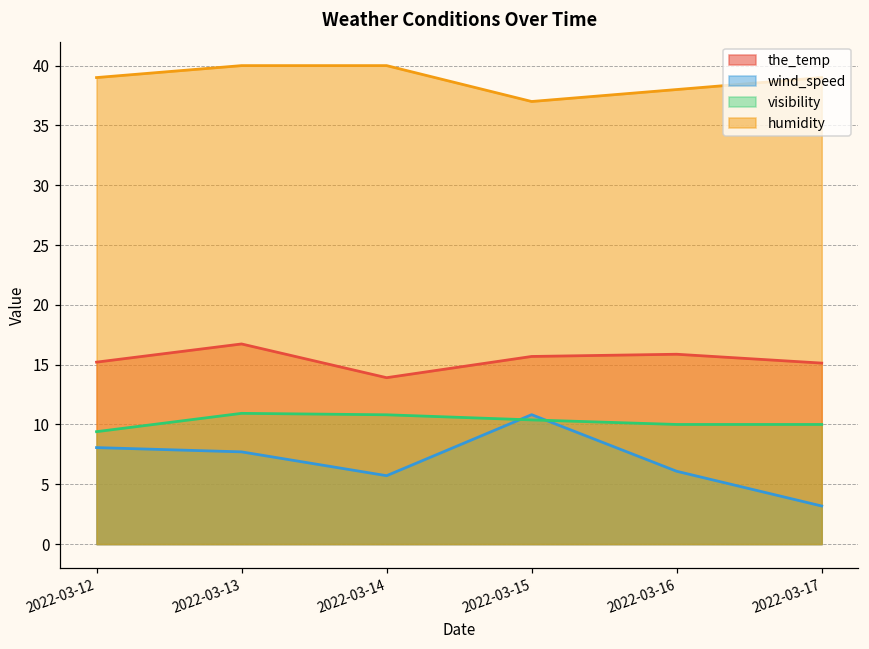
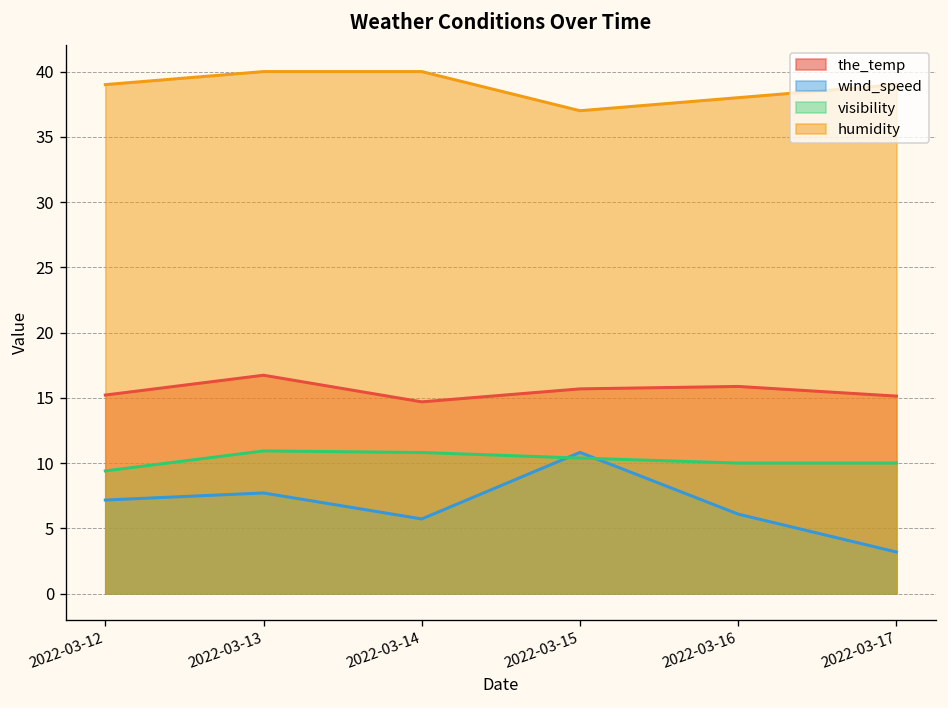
wind_speed, 2022-03-12: 8.1 -> 7.2
the_temp, 2022-03-14: 13.9 -> 14.7
